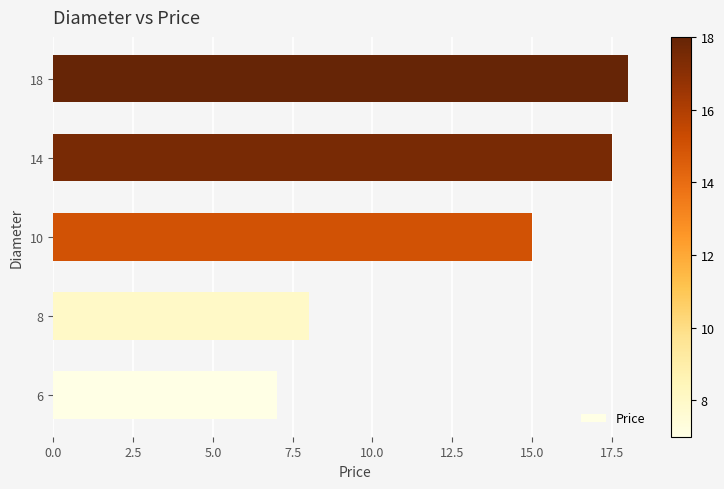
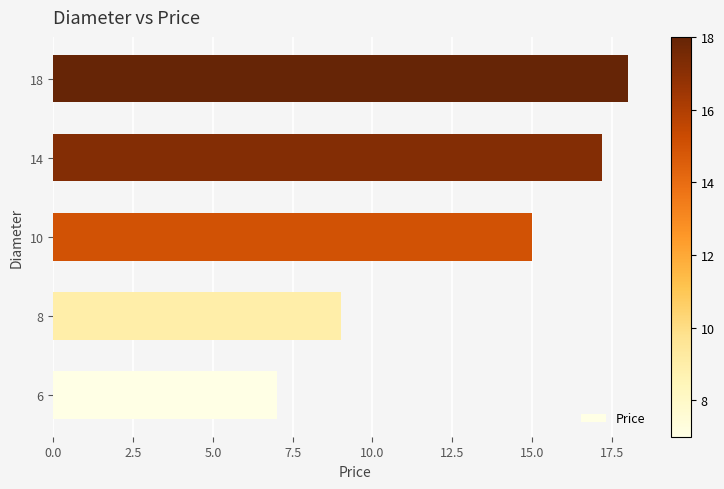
14: 17.5 -> 17.2
8: 8 -> 9
